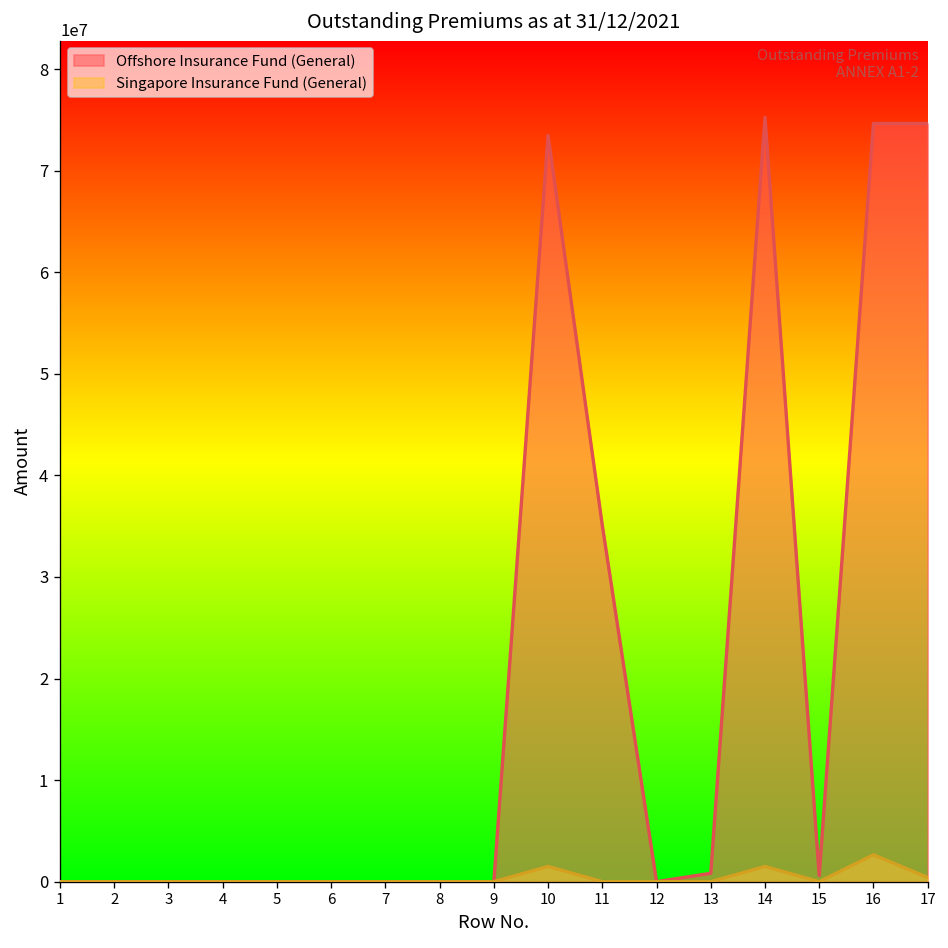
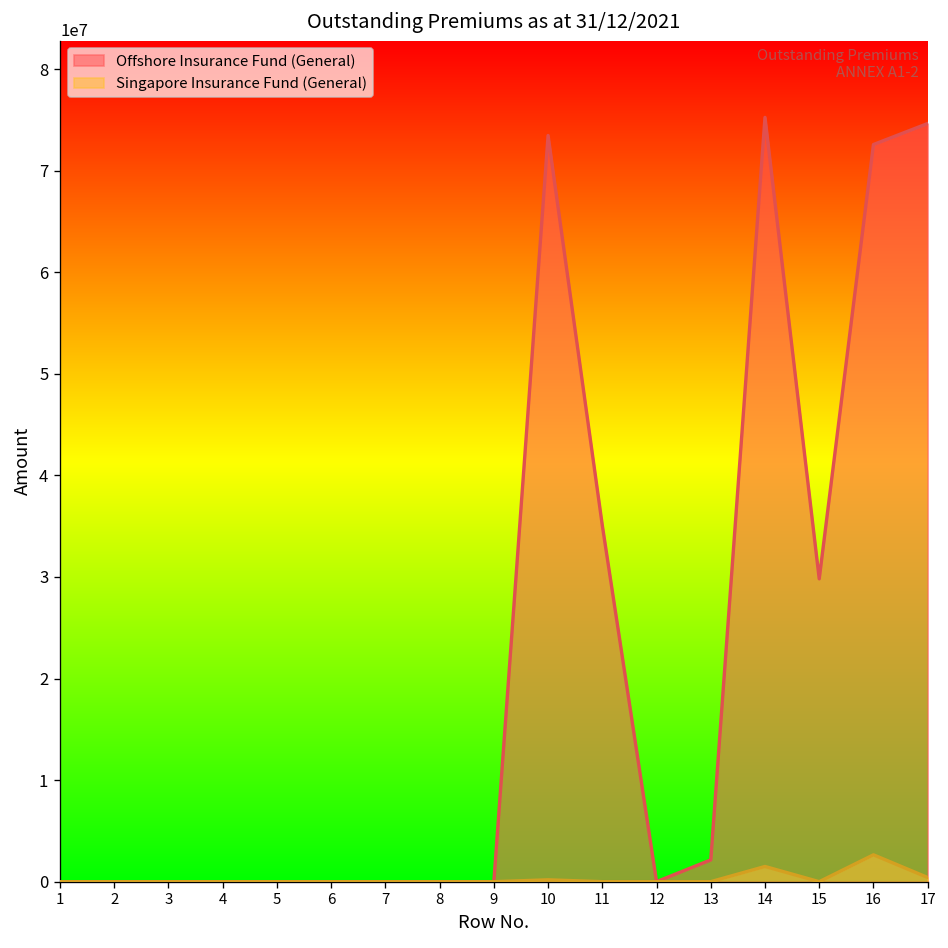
Singapore Insurance Fund (General), 10: 1000000 -> 0
Offshore Insurance Fund (General), 13: 1000000 -> 2000000
Offshore Insurance Fund (General), 15: 1000000 -> 30000000
Offshore Insurance Fund (General), 16: 75000000 -> 73000000
